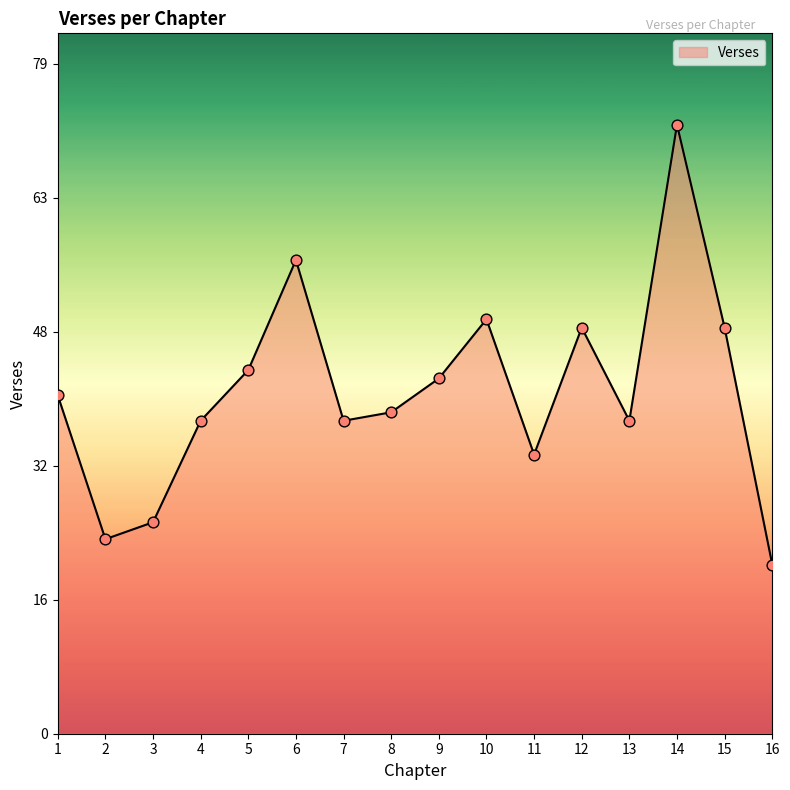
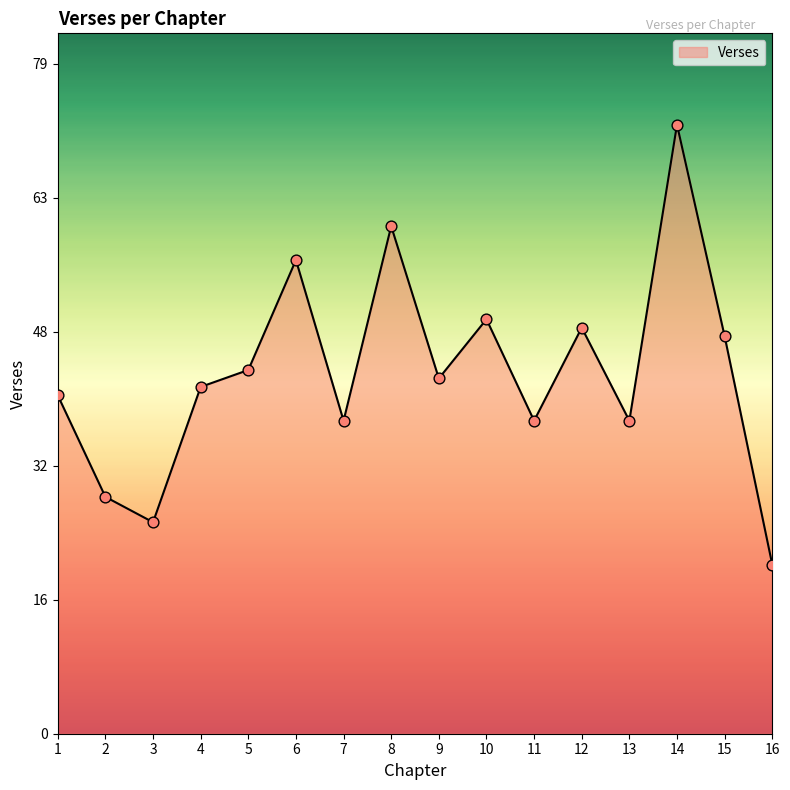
2: 23 -> 28
4: 37 -> 41
8: 38 -> 60
11: 33 -> 37
15: 48 -> 47
